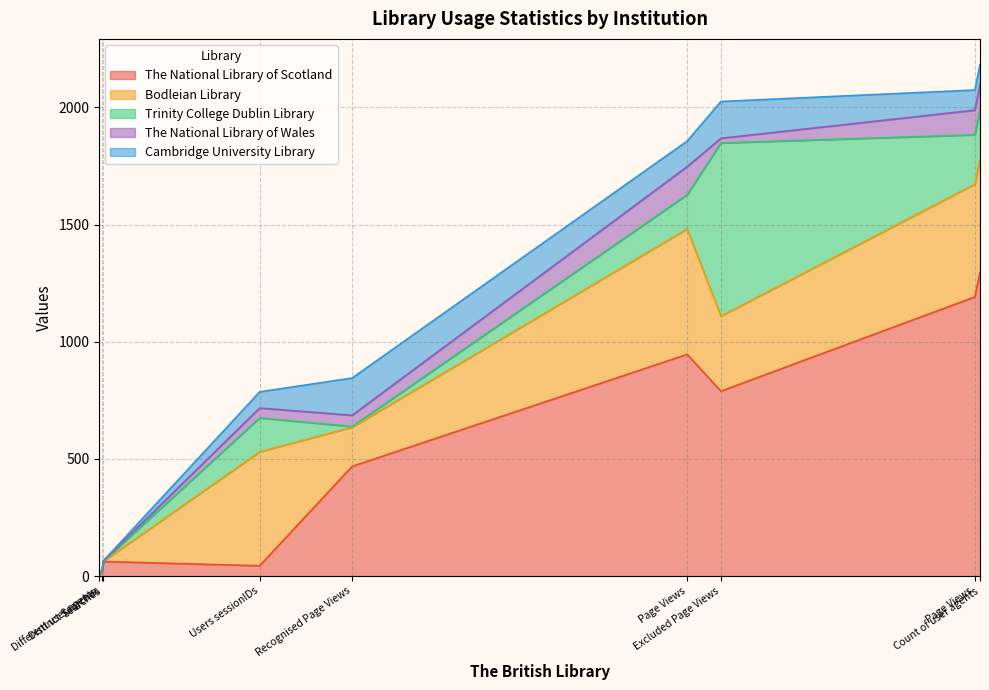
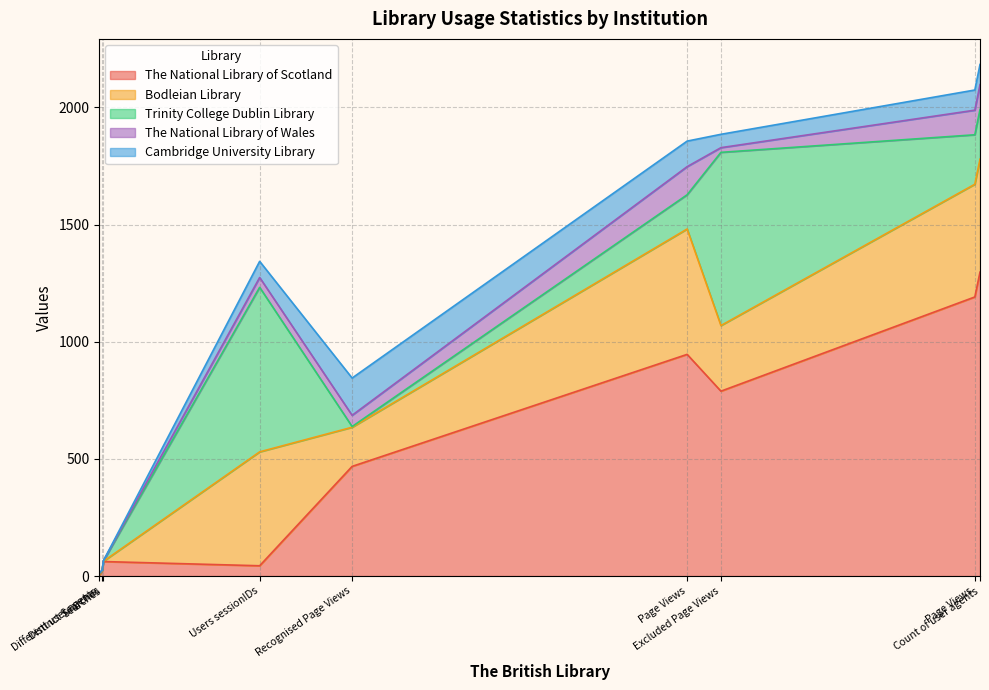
Trinity College Dublin Library, Users sessionIDs: 150 -> 700
Bodleian Library, Excluded Page Views: 320 -> 280
Cambridge University Library, Excluded Page Views: 160 -> 60
